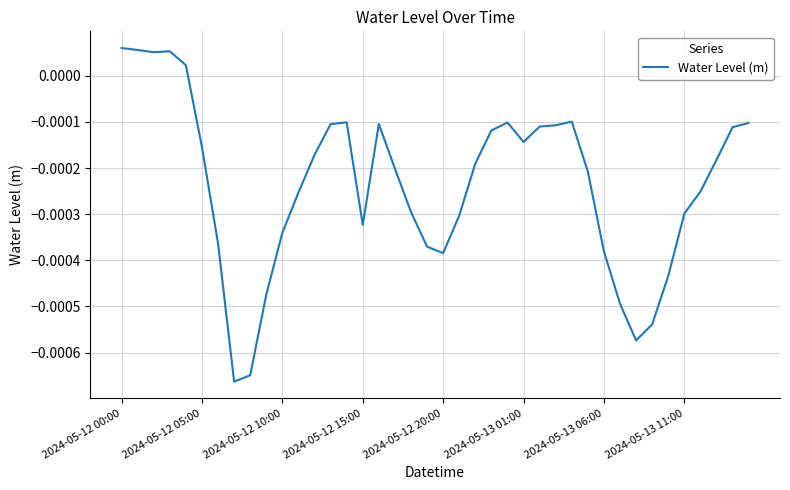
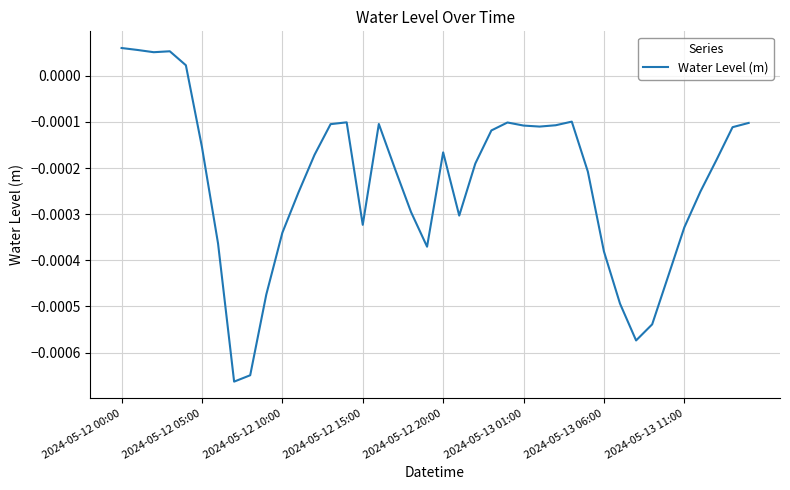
2024-05-12 20:00: -0.00038 -> -0.00017
2024-05-13 01:00: -0.00014 -> -0.00011
2024-05-13 11:00: -0.00030 -> -0.00033
